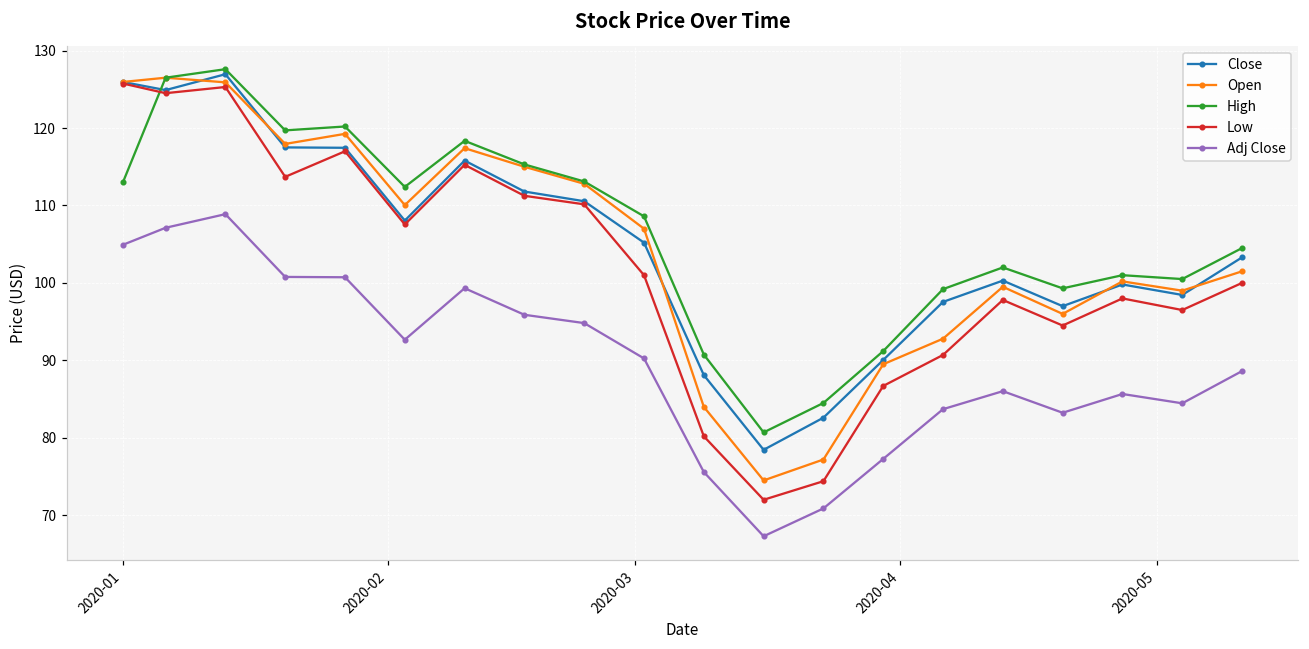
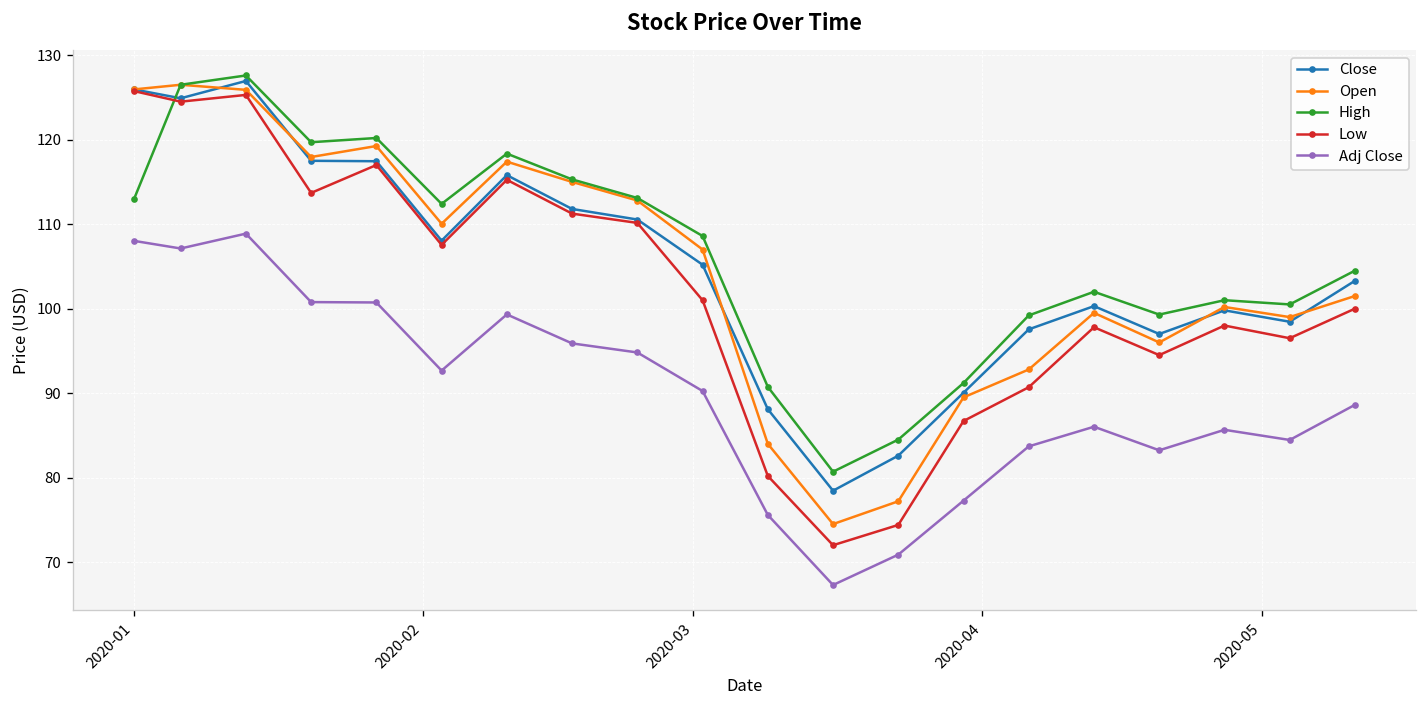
Adj Close, 2020-01: 105 -> 108
